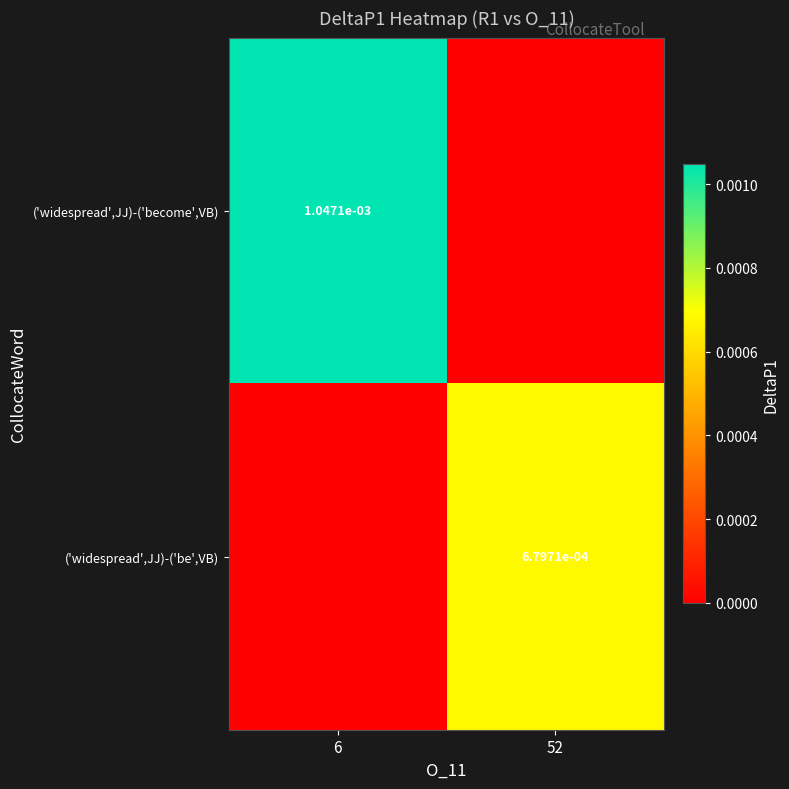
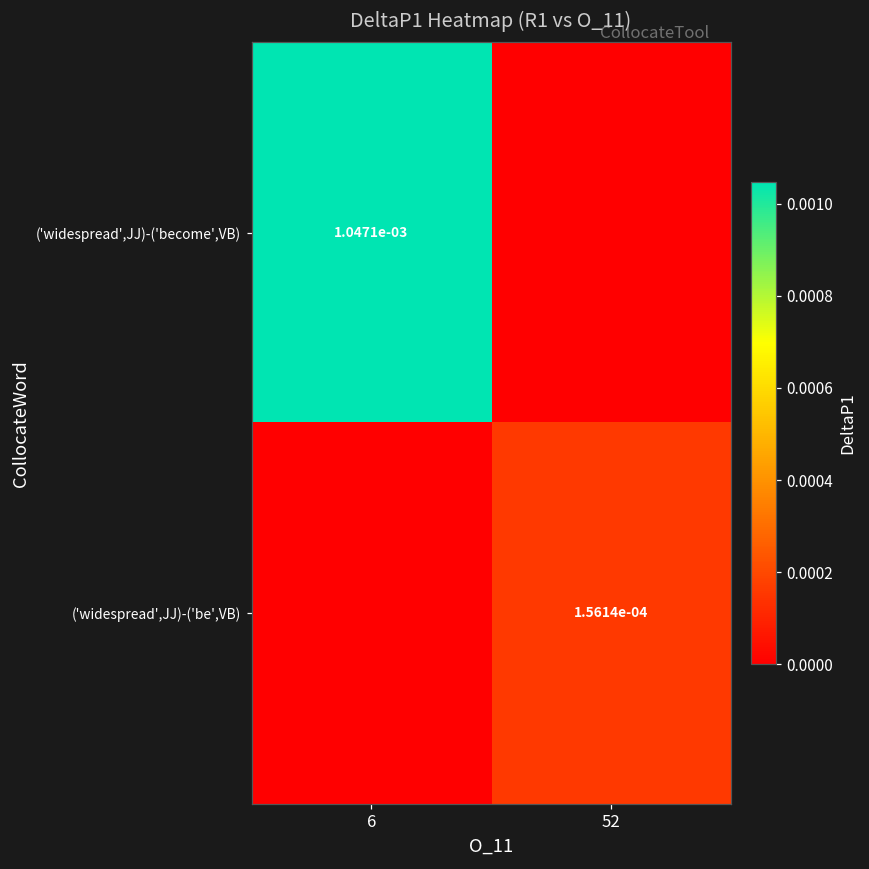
('widespread',JJ)-('be',VB), 52: 6.7971e-04 -> 1.5614e-04
